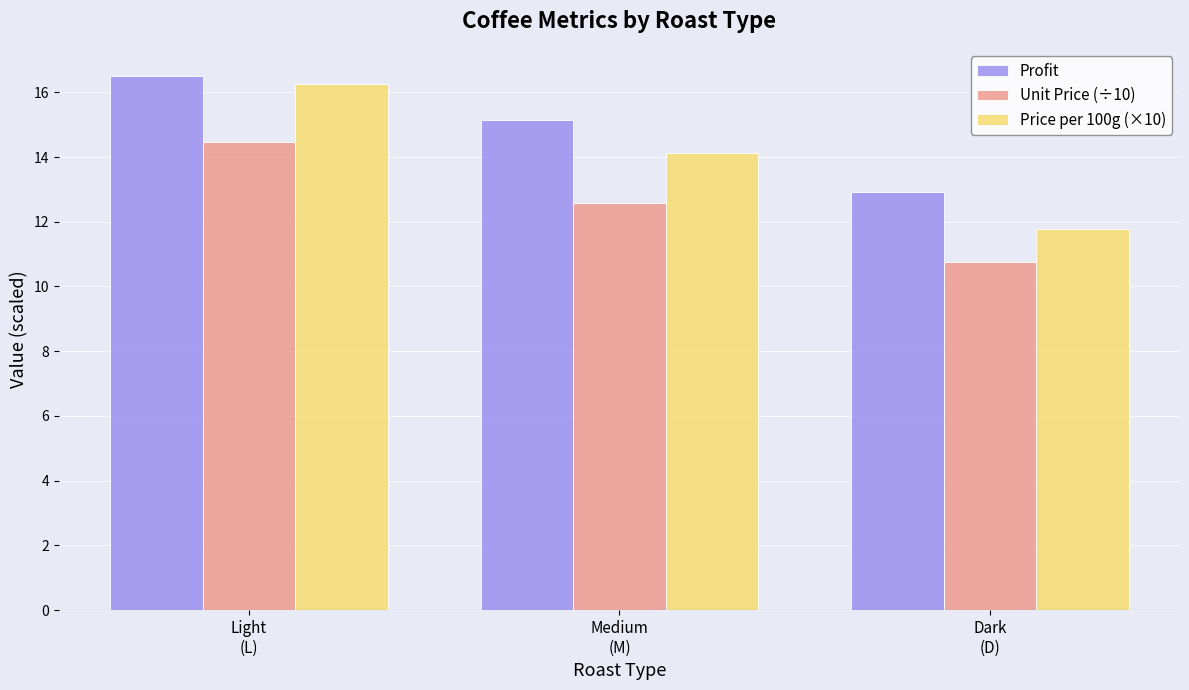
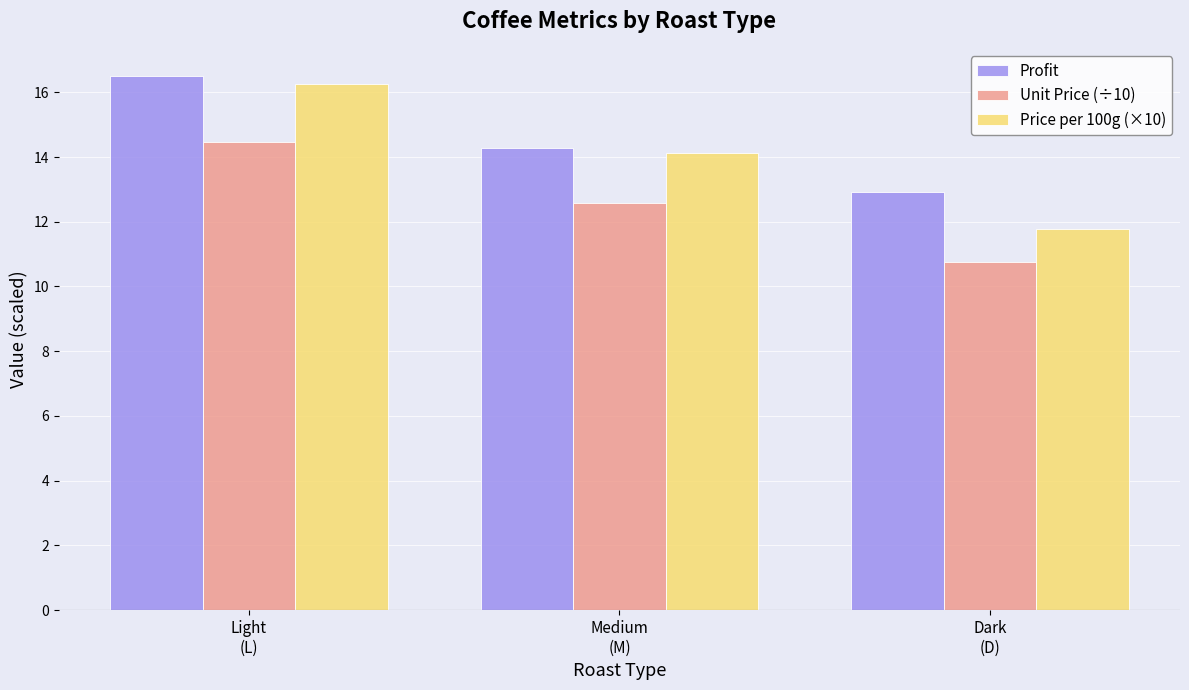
Profit, Medium (M): 15.1 -> 14.3
